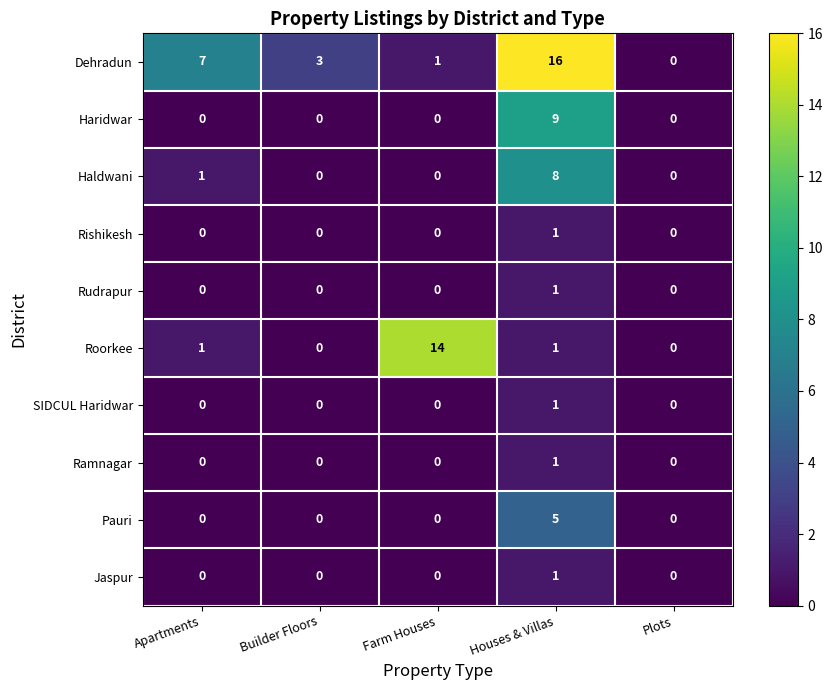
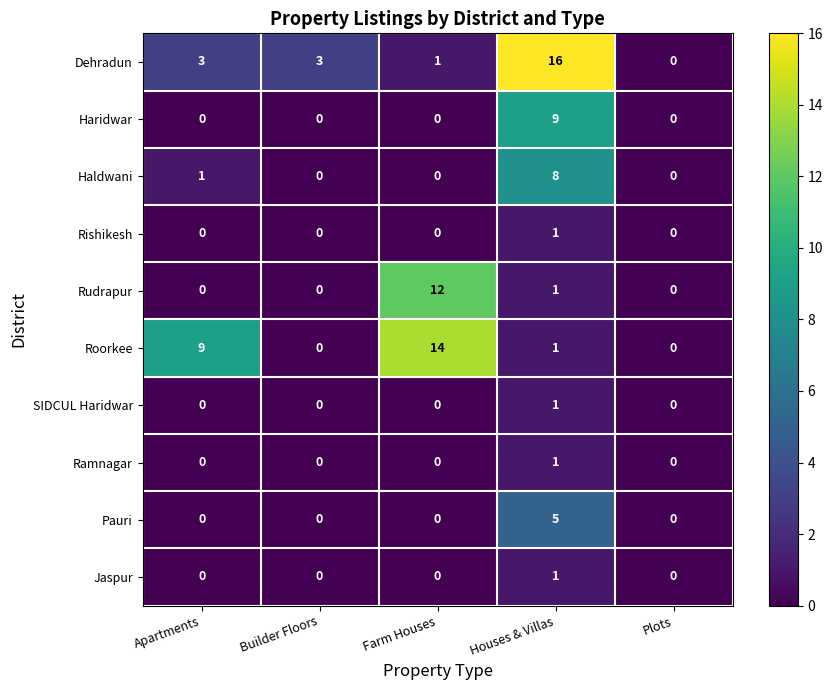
Dehradun, Apartments: 7 -> 3
Rudrapur, Farm Houses: 0 -> 12
Roorkee, Apartments: 1 -> 9
